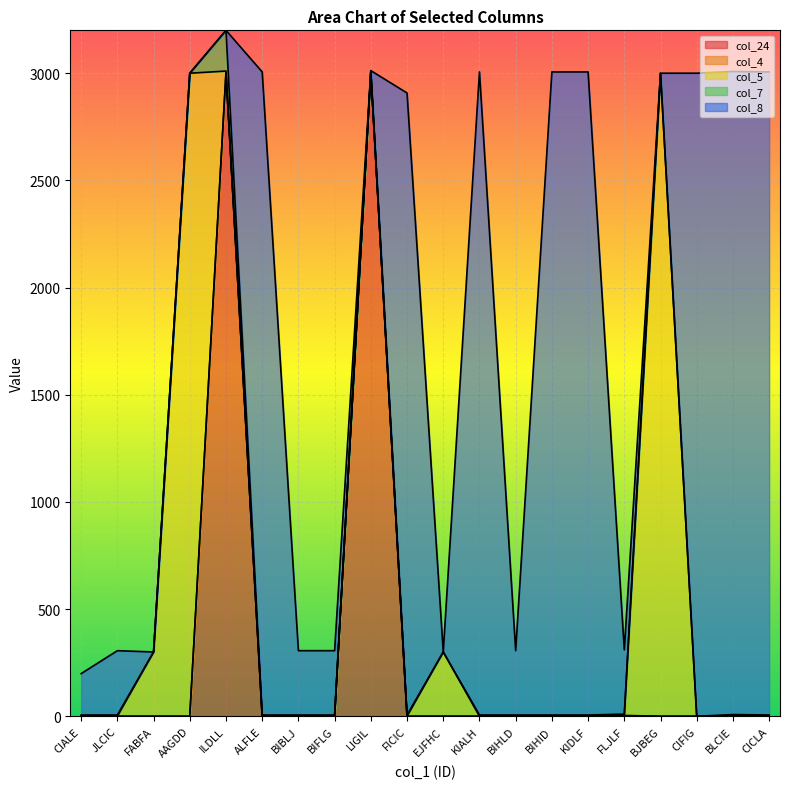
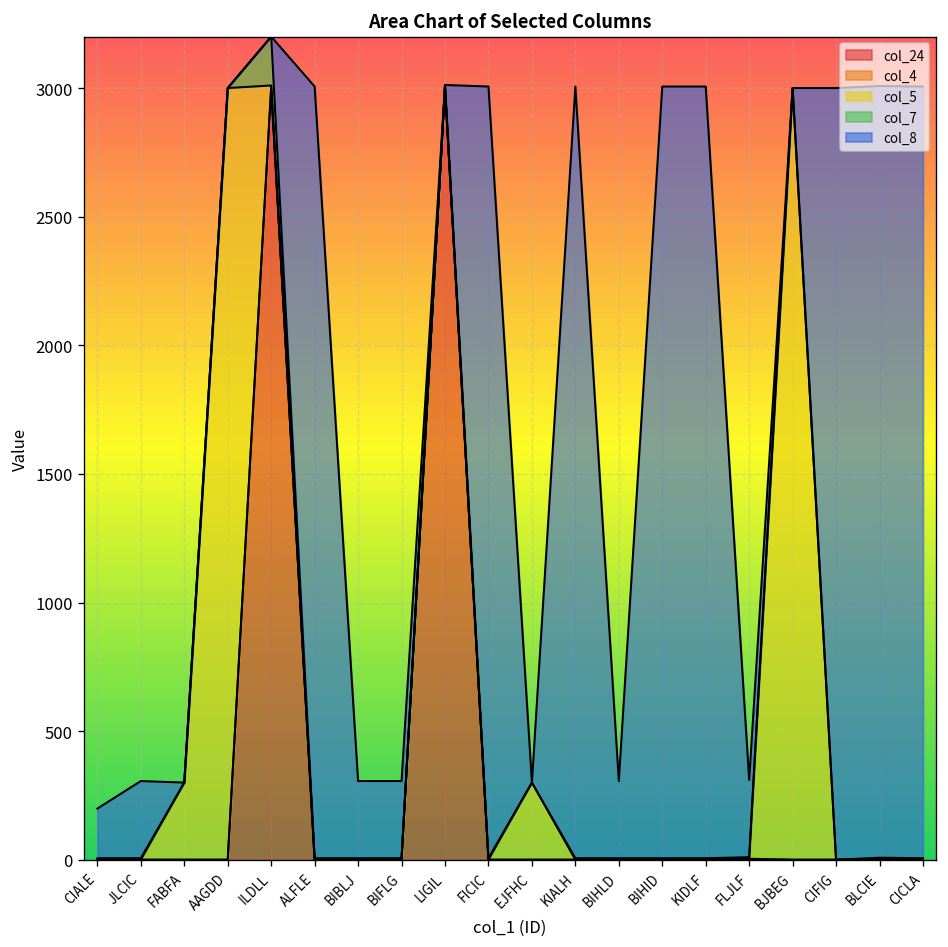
col_8, FICIC: 2900 -> 3000
